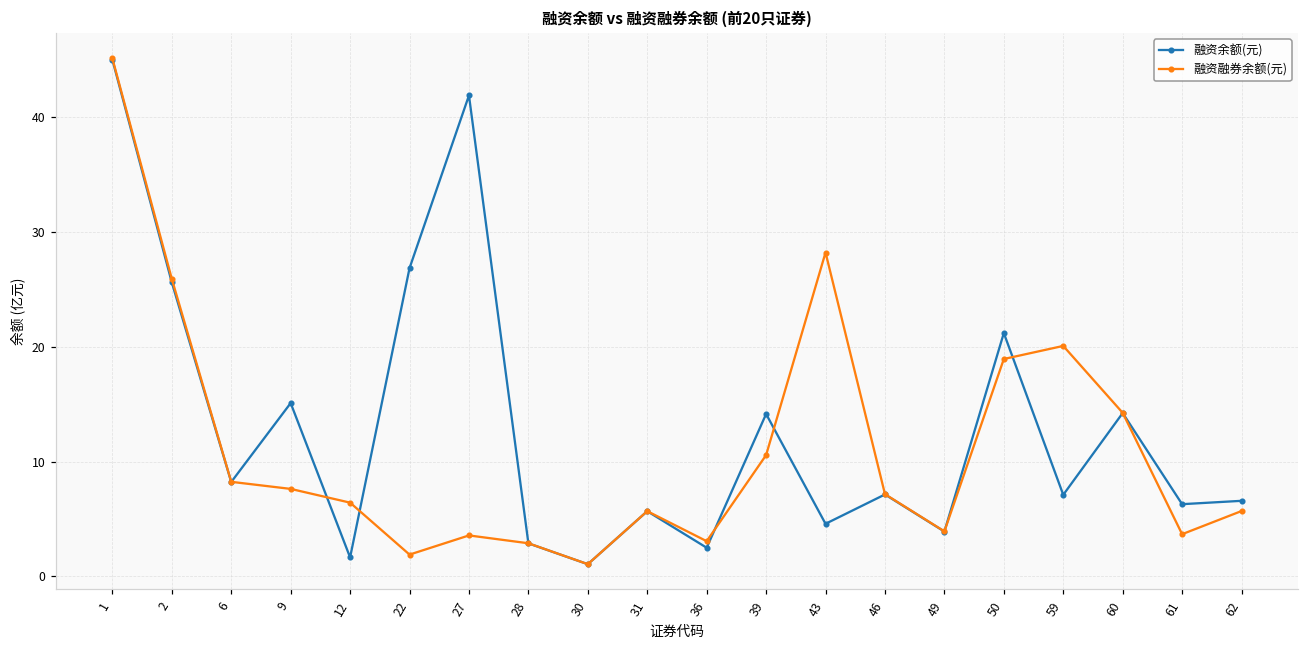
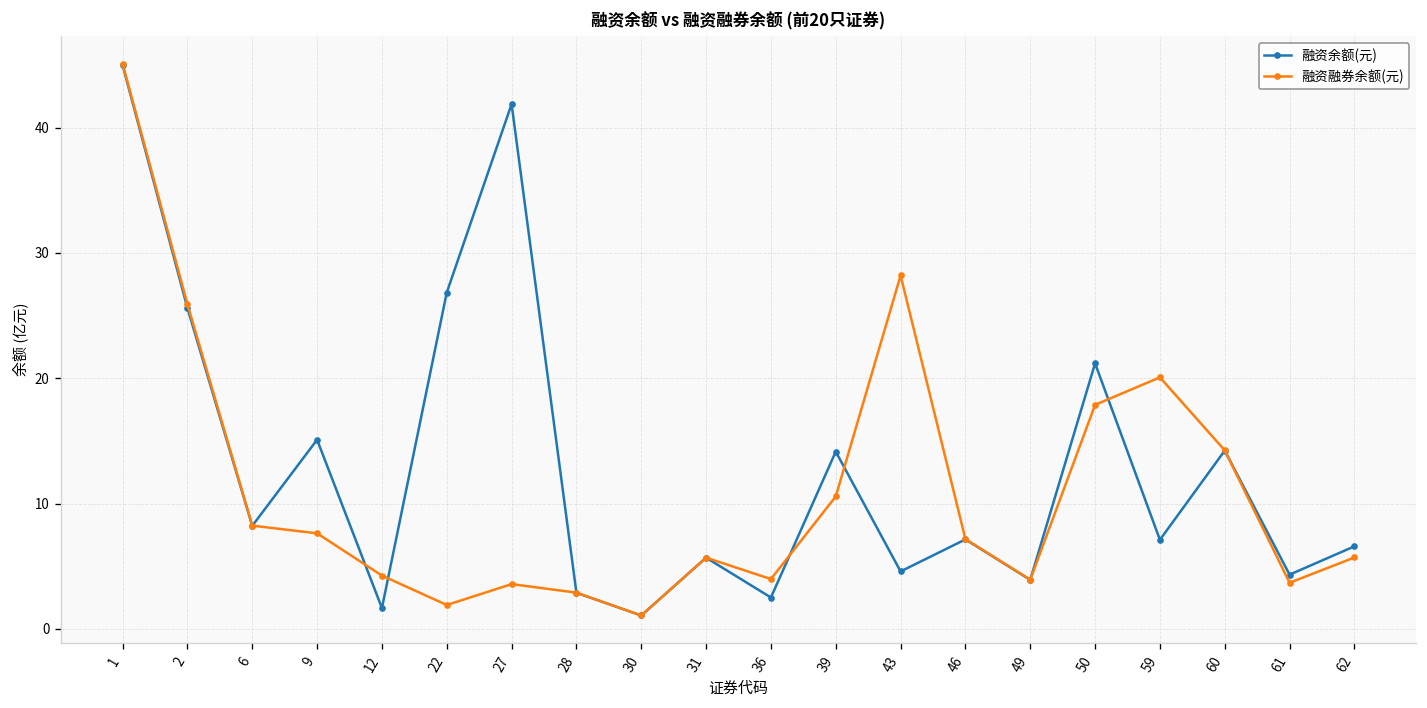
融资融券余额(元), 12: 6.4 -> 4.3
融资融券余额(元), 36: 3.1 -> 4.0
融资融券余额(元), 50: 18.9 -> 17.9
融资余额(元), 61: 6.3 -> 4.3
